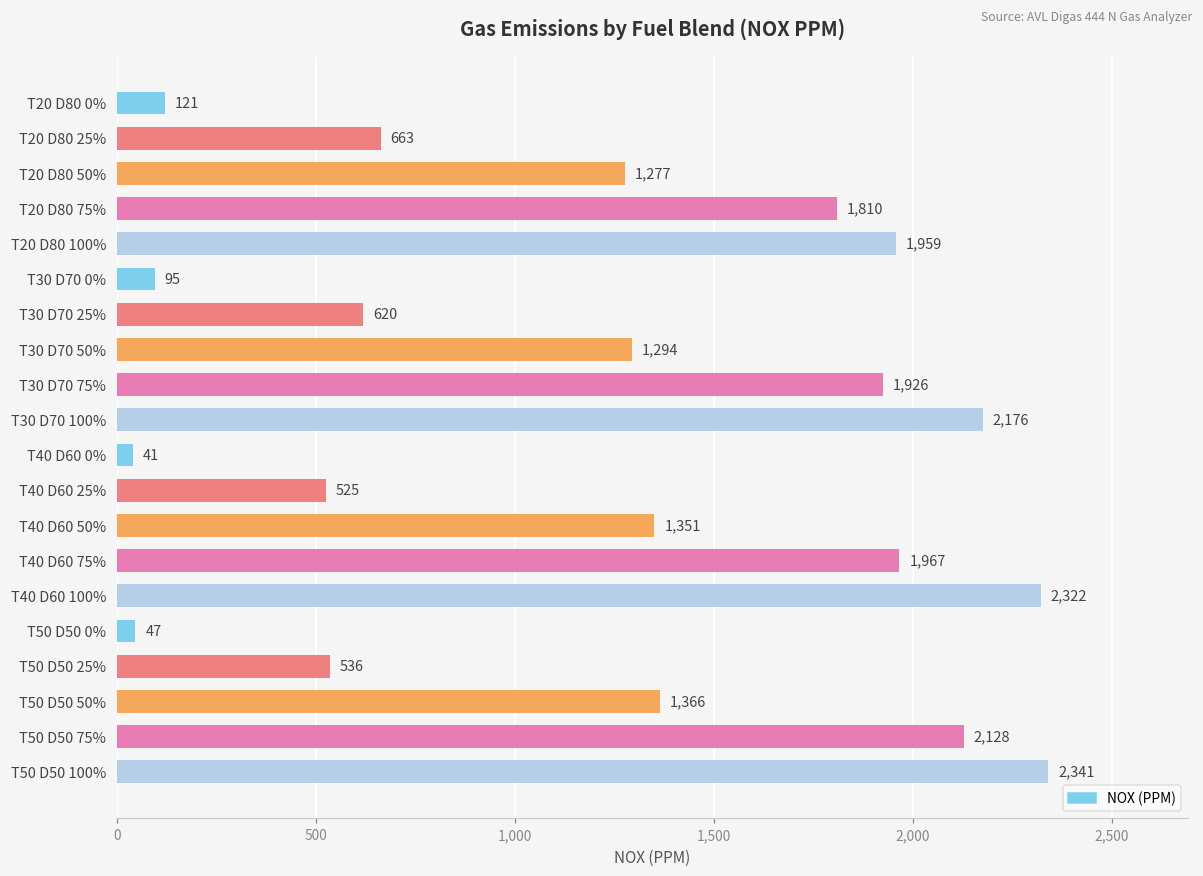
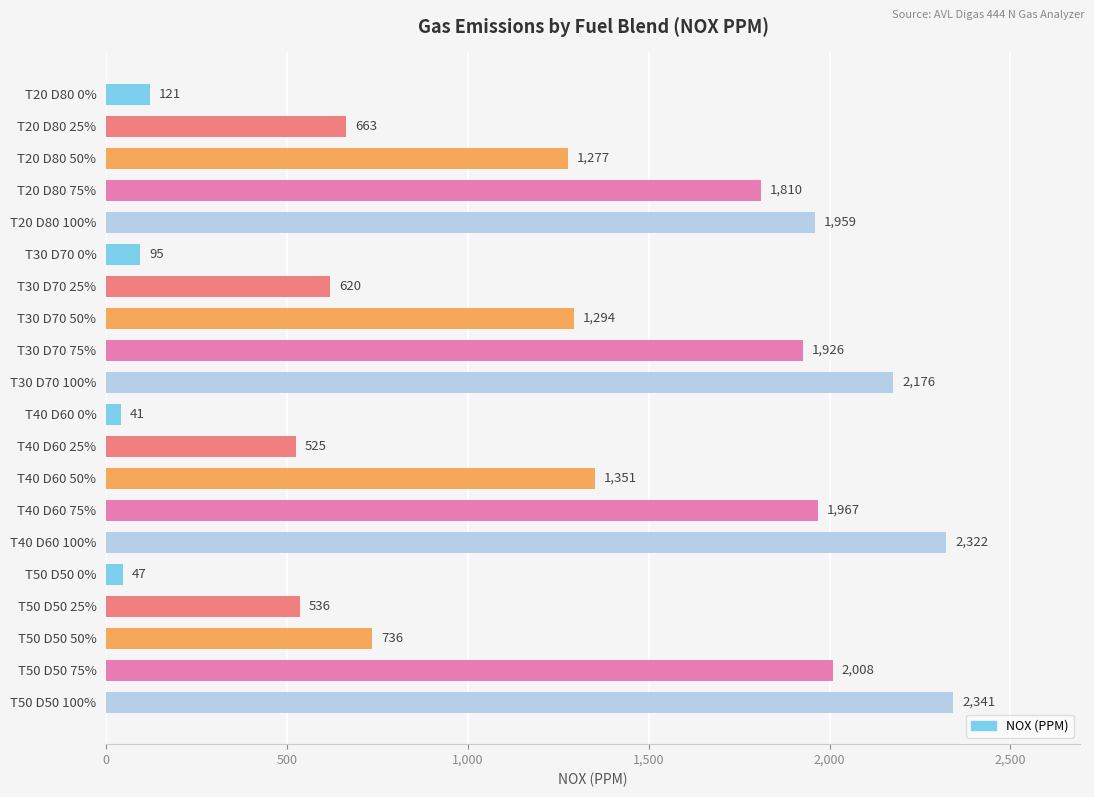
T50 D50 50%: 1,366 -> 736
T50 D50 75%: 2,128 -> 2,008
